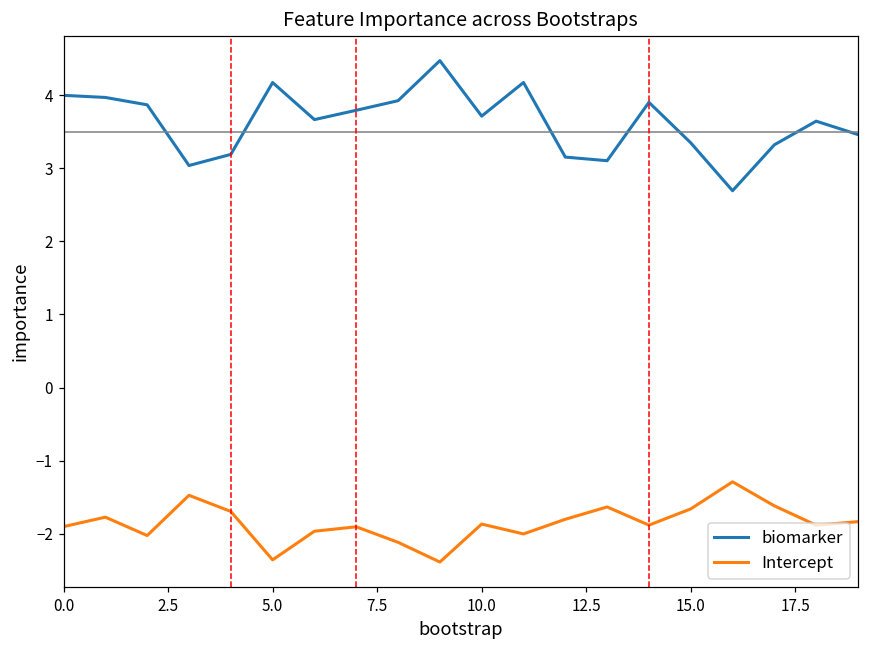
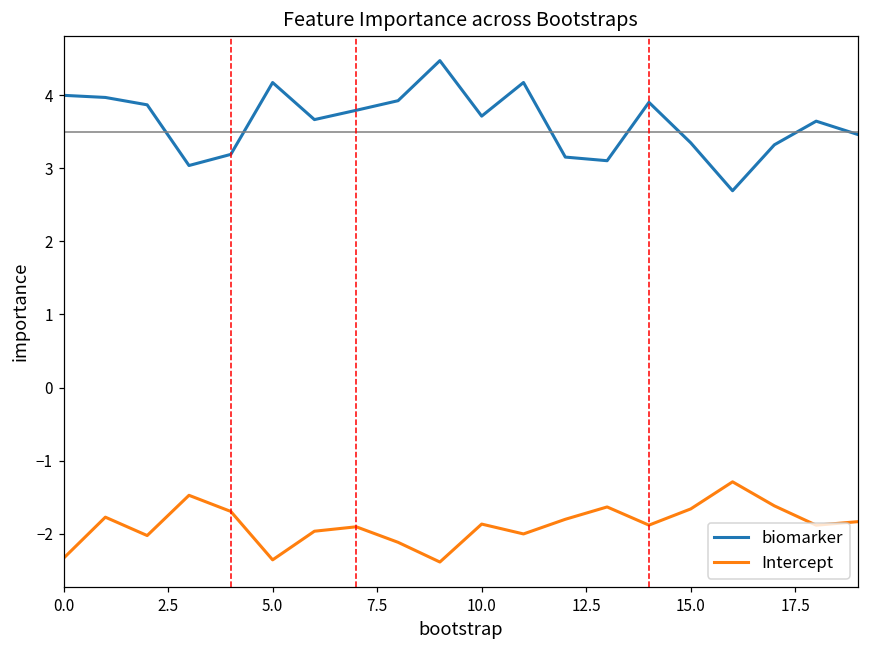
Intercept, 0.0: -1.9 -> -2.3
